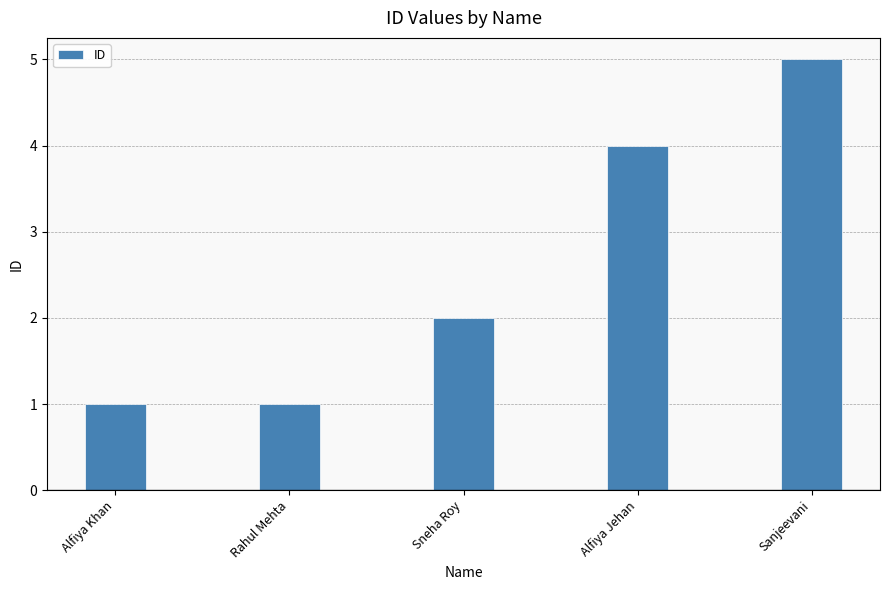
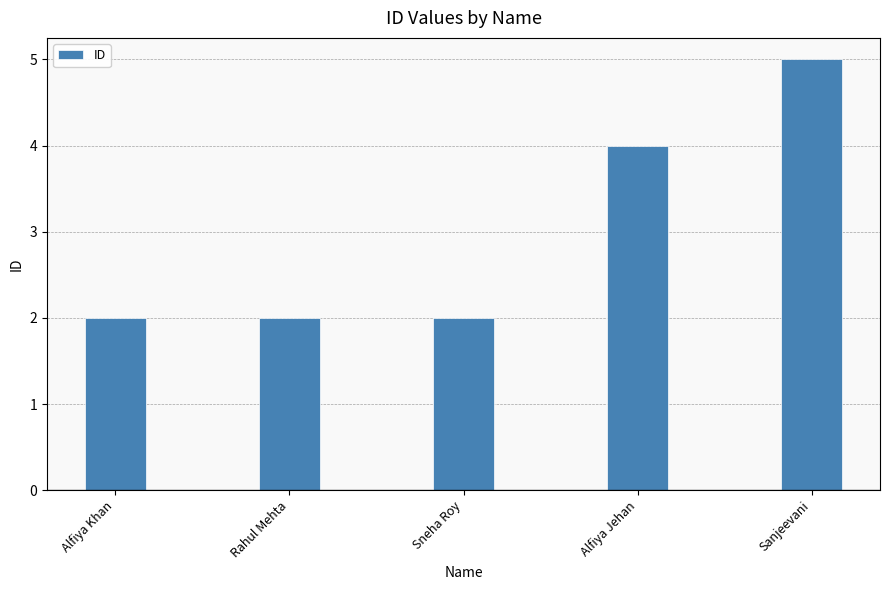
Alfiya Khan: 1 -> 2
Rahul Mehta: 1 -> 2
